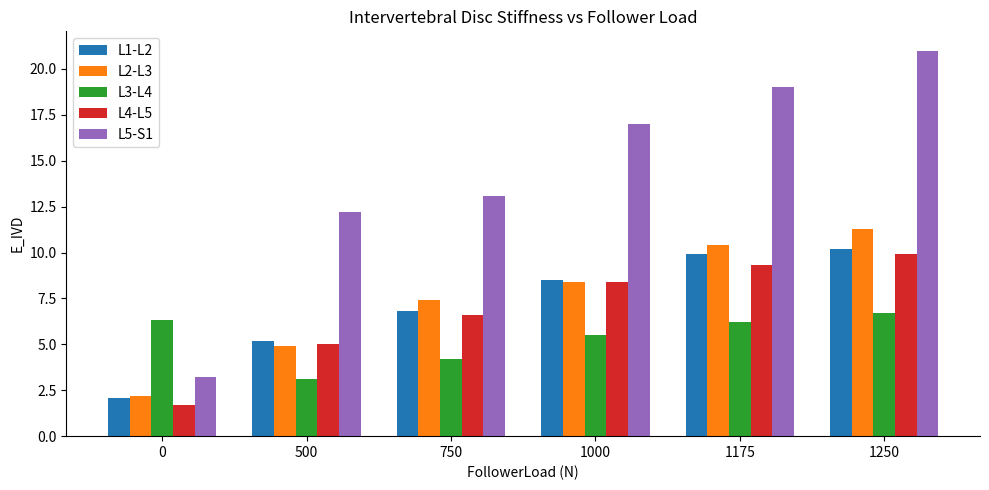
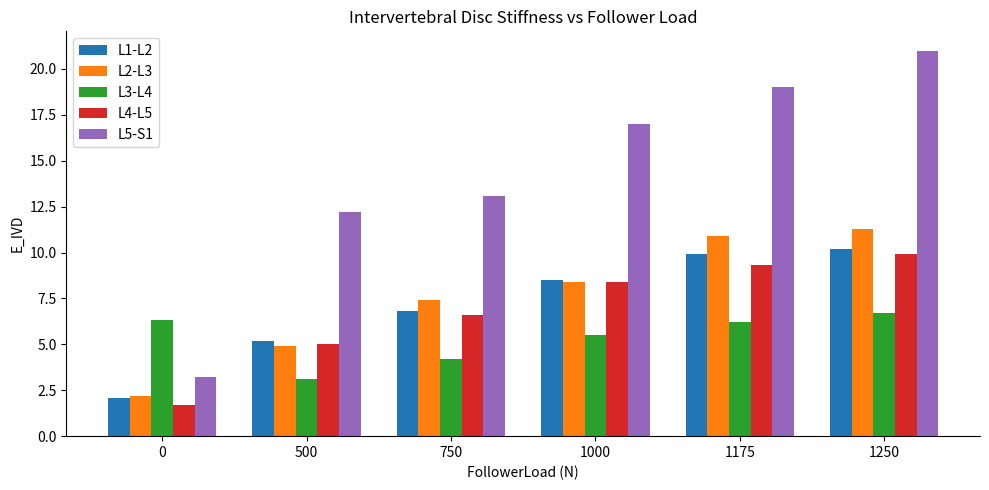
L2-L3, 1175: 10.4 -> 10.9
